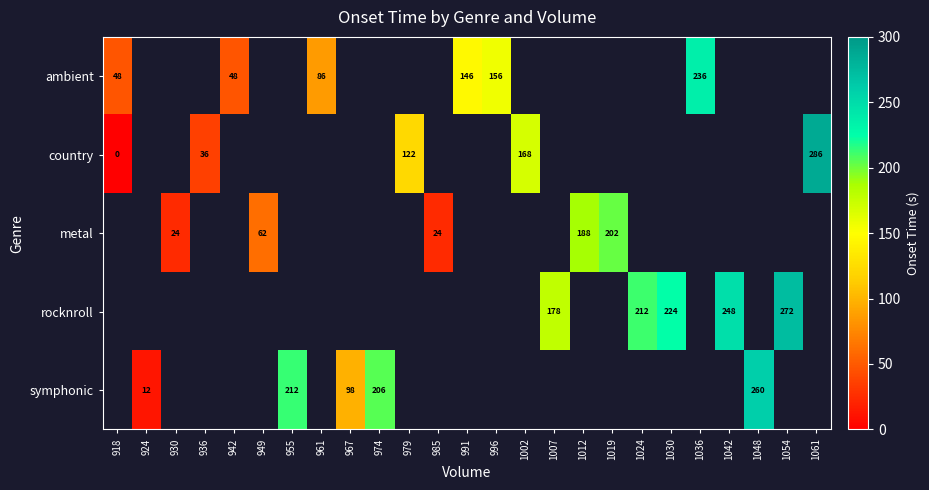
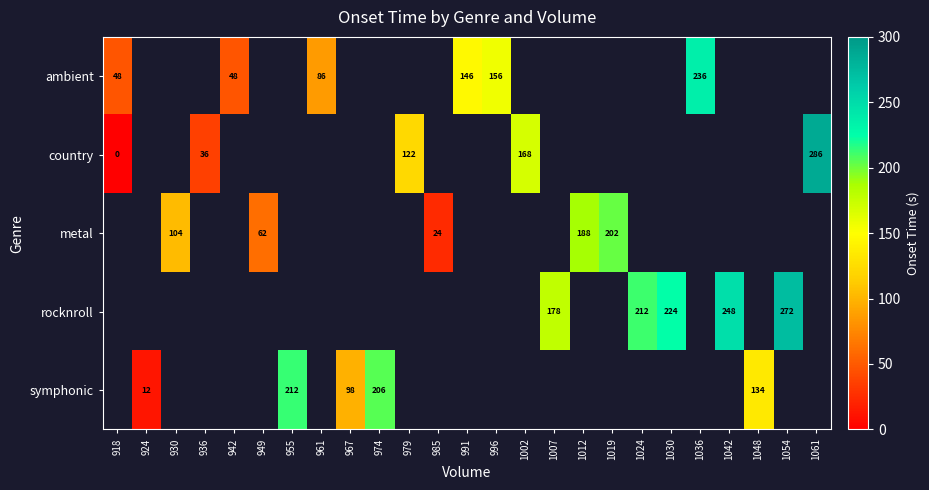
metal, 930: 24 -> 104
symphonic, 1048: 260 -> 134
